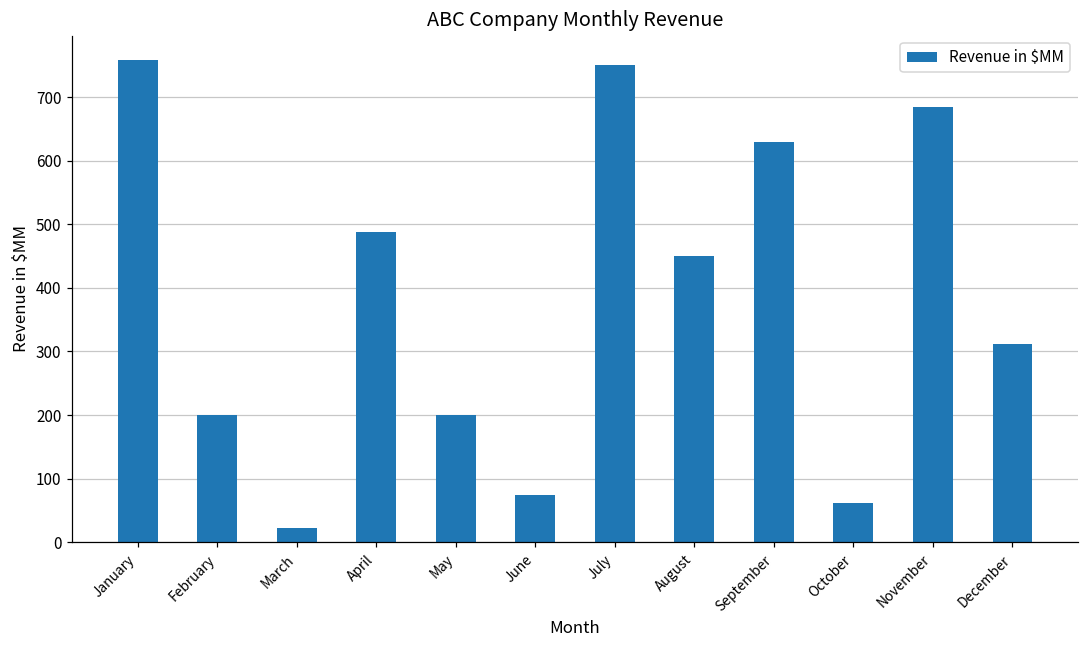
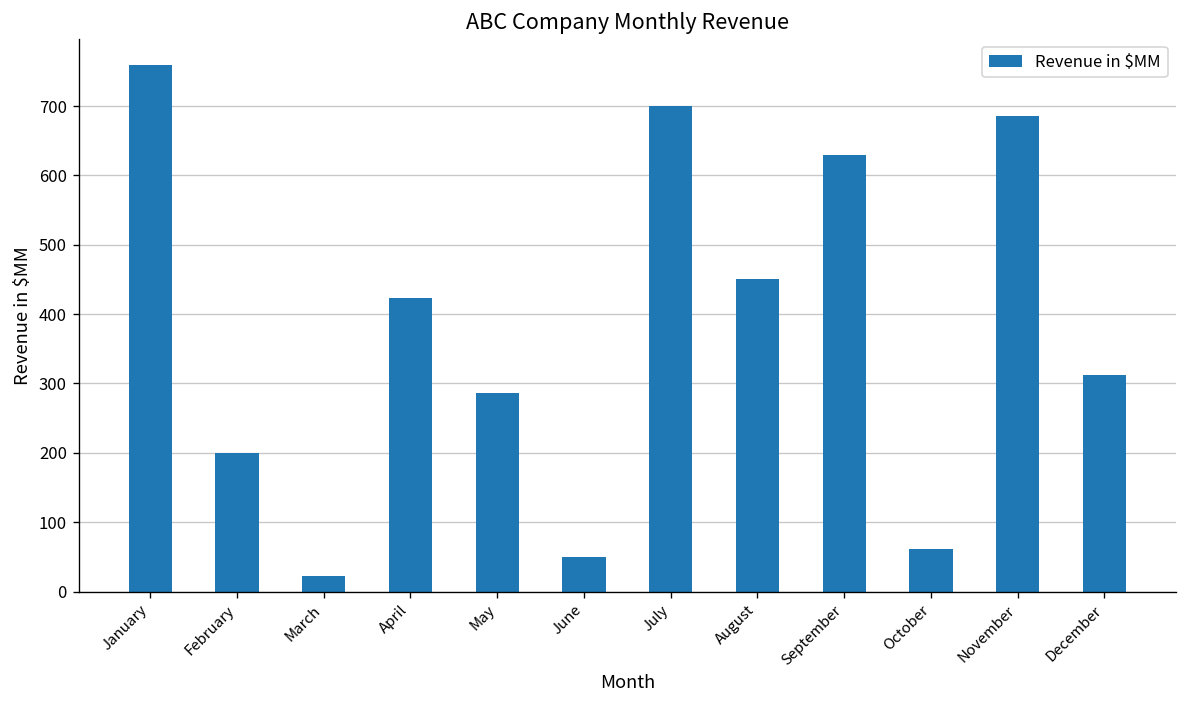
April: 490 -> 420
May: 200 -> 290
June: 70 -> 50
July: 750 -> 700
